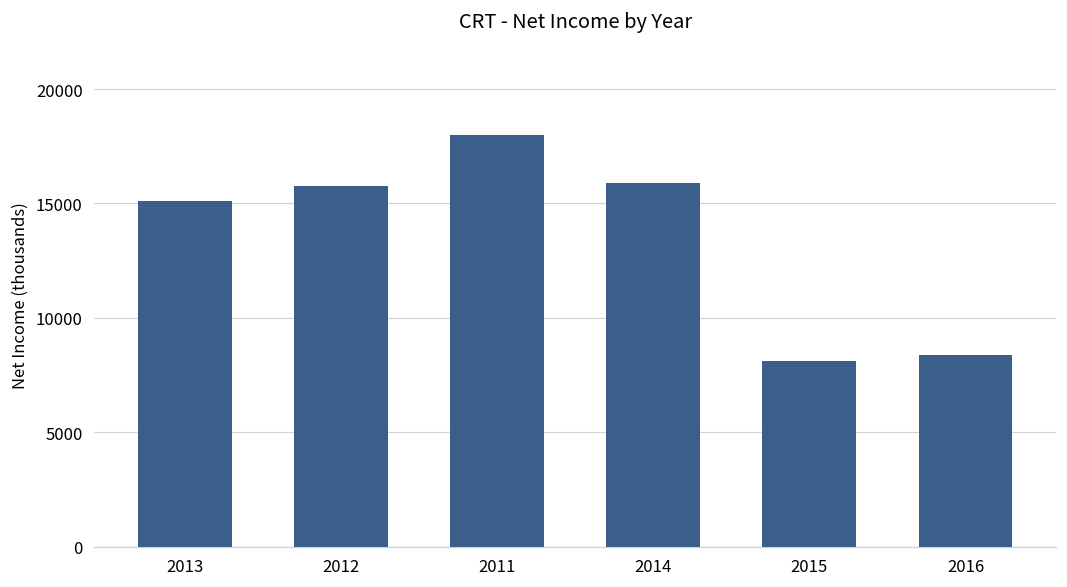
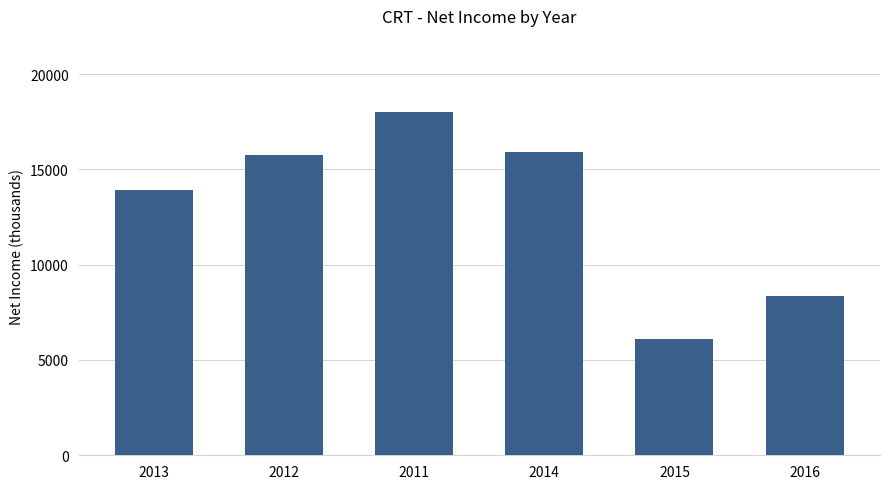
2013: 15100 -> 13900
2015: 8100 -> 6100
